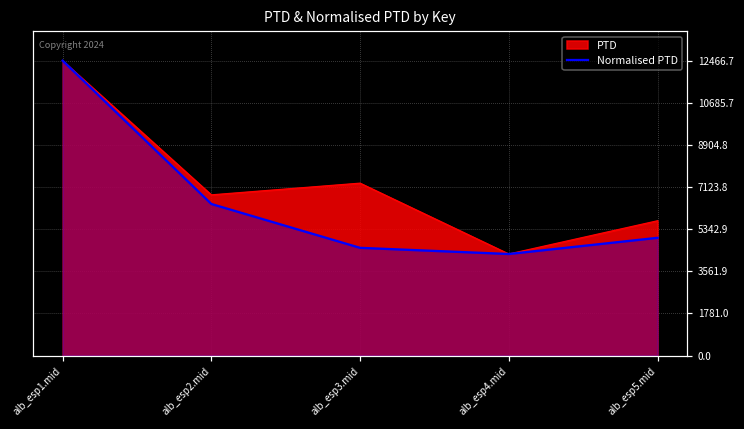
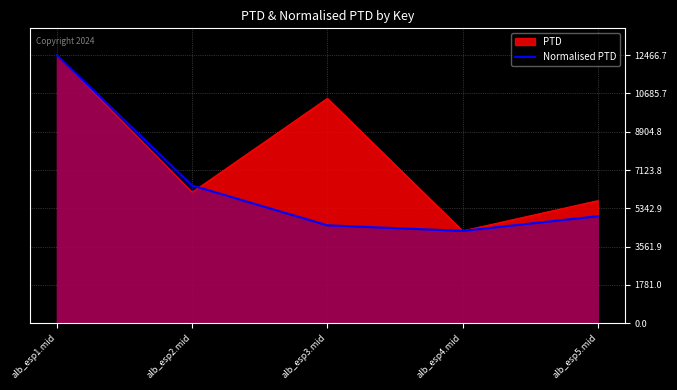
PTD, alb_esp2.mid: 6800 -> 6100
PTD, alb_esp3.mid: 7300 -> 10500
